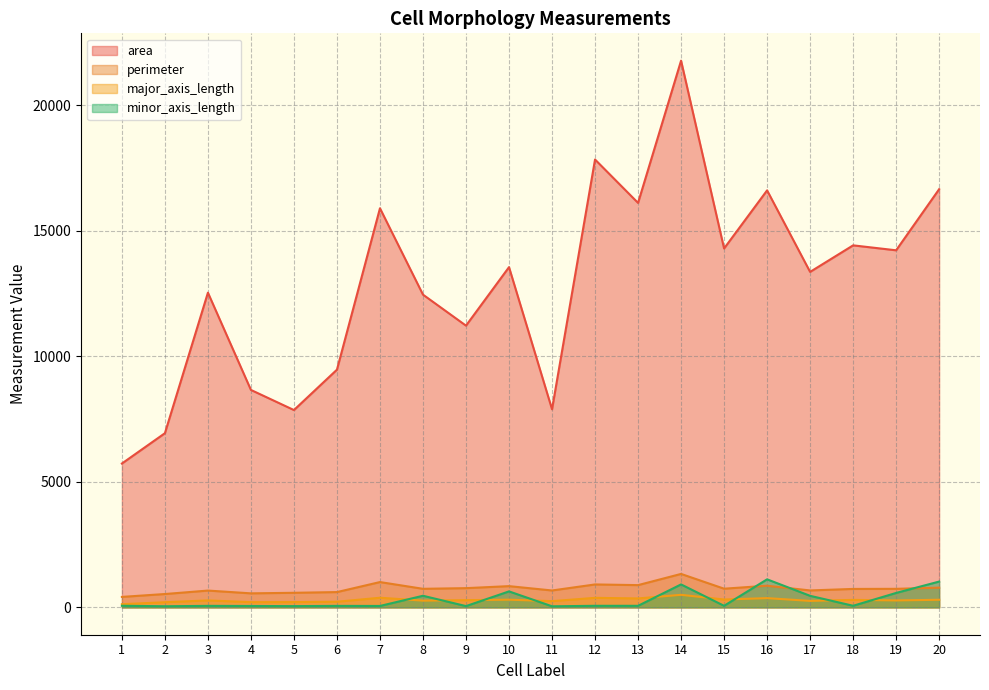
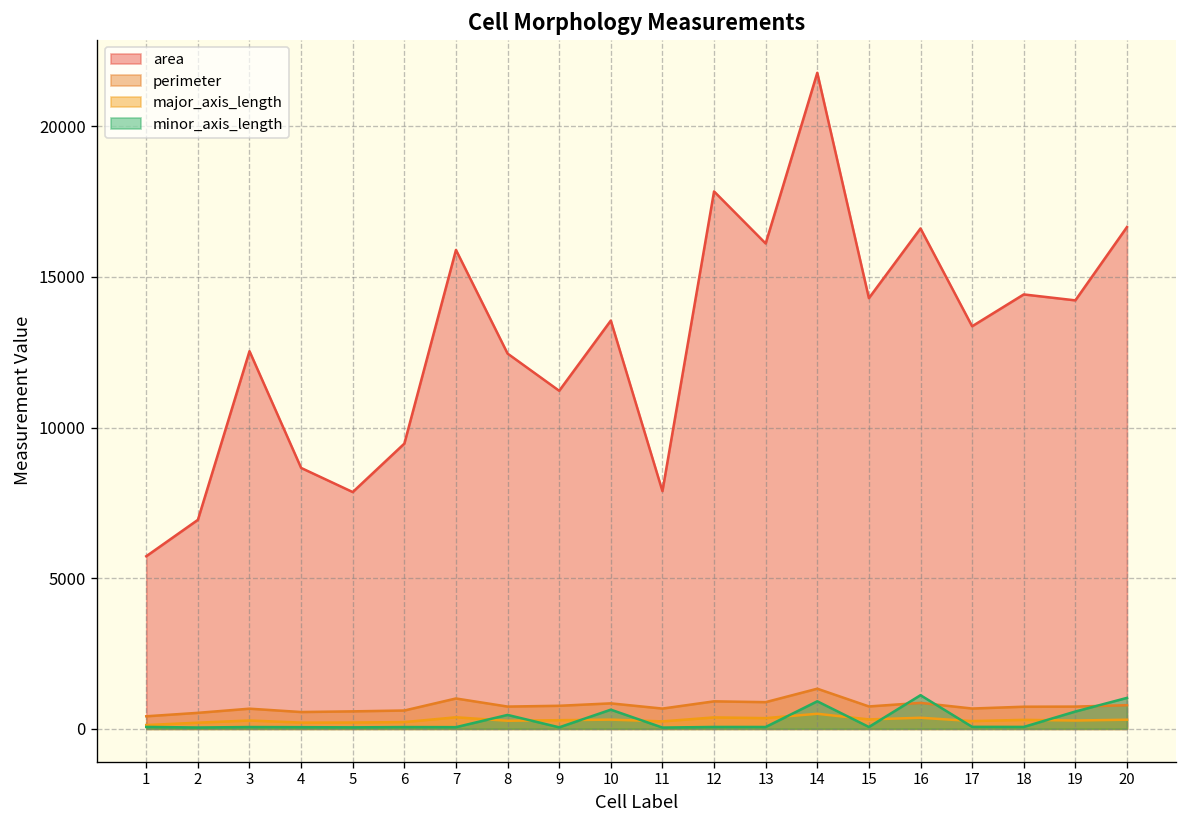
minor_axis_length, 17: 500 -> 100
